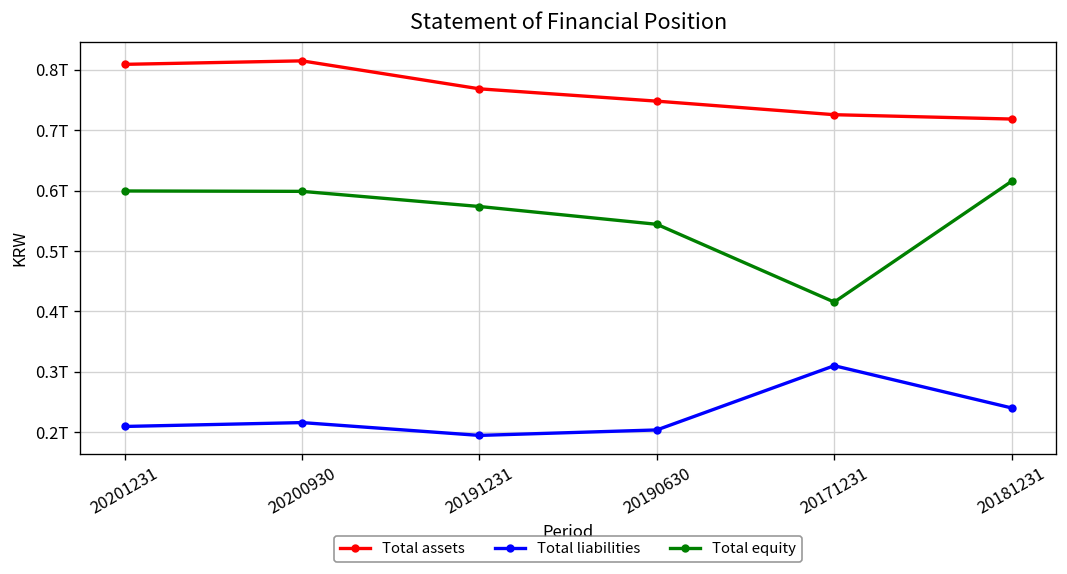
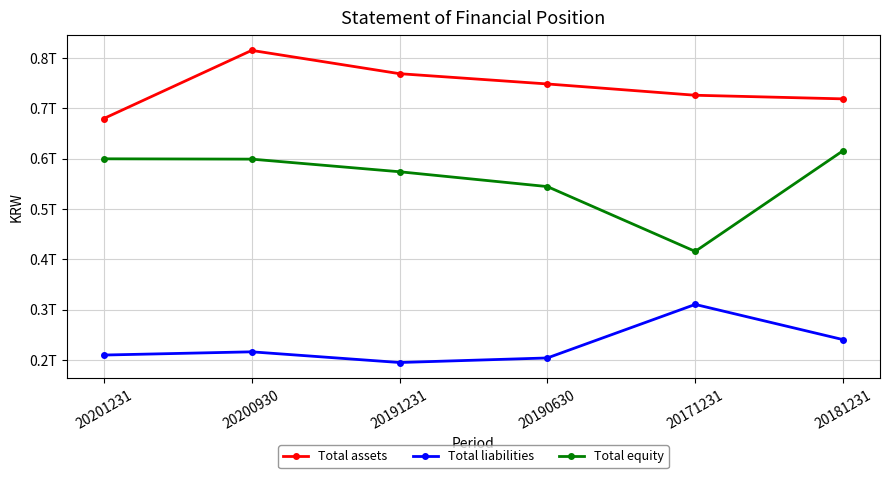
Total assets, 20201231: 0.81T -> 0.68T
